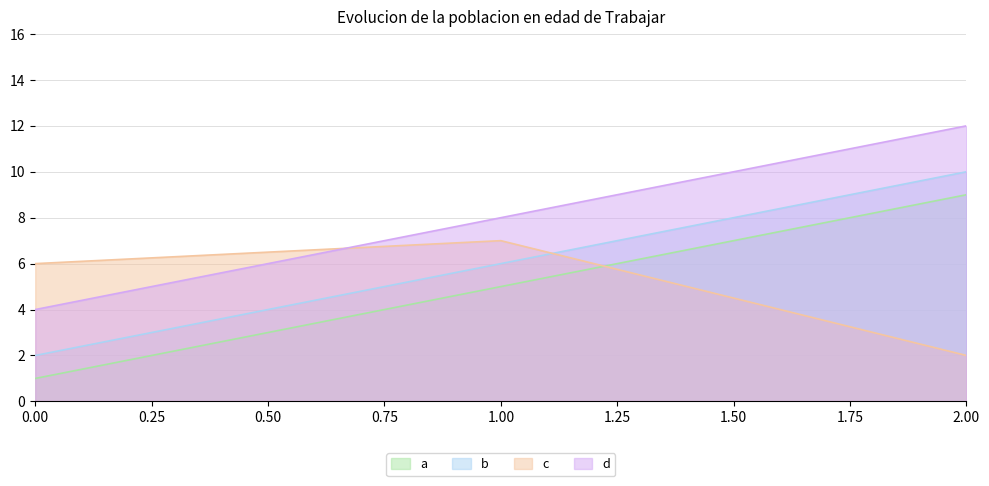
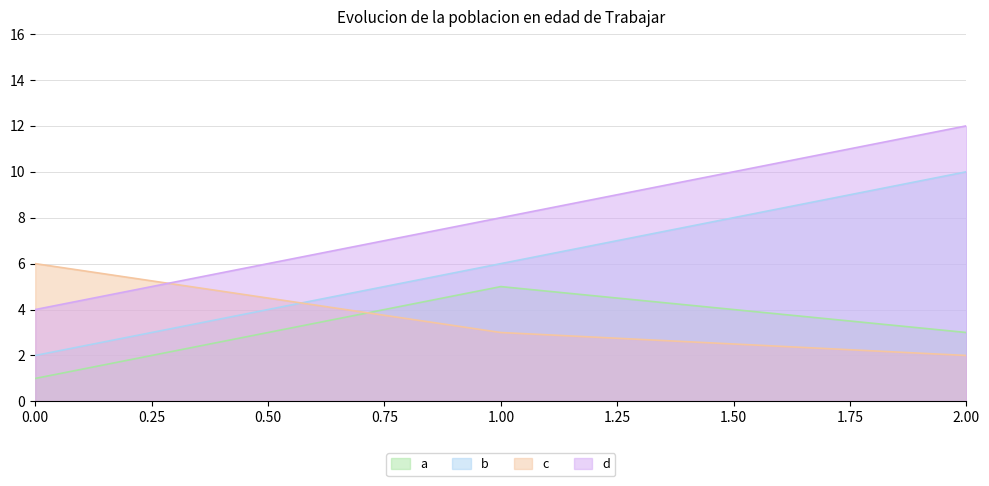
c, 1.00: 7 -> 3
a, 2.00: 9 -> 3
